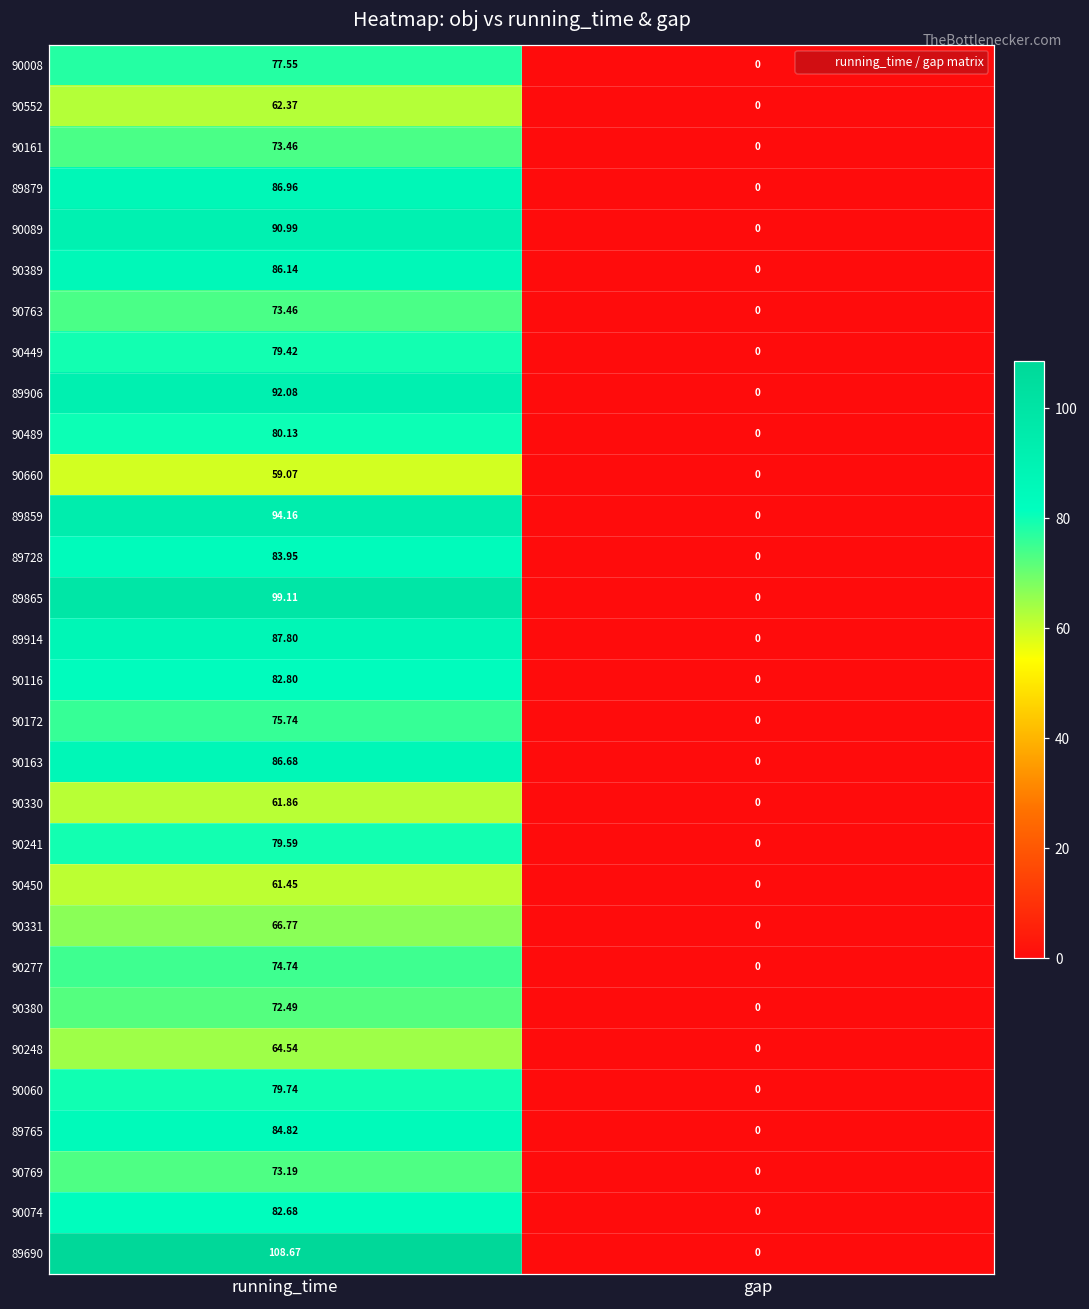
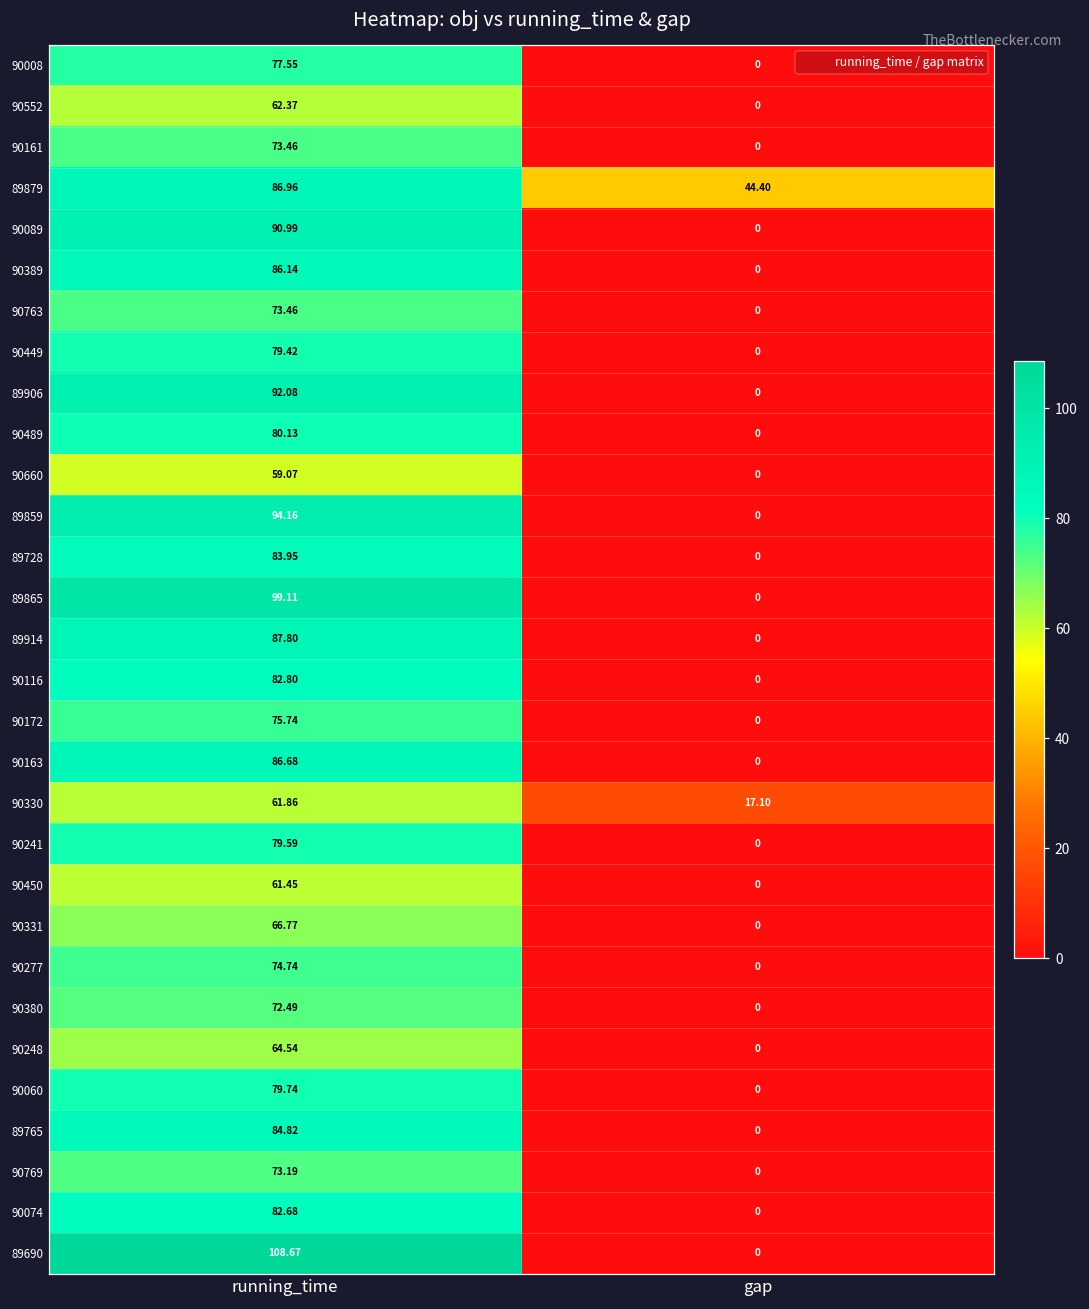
89879, gap: 0 -> 44.40
90330, gap: 0 -> 17.10
